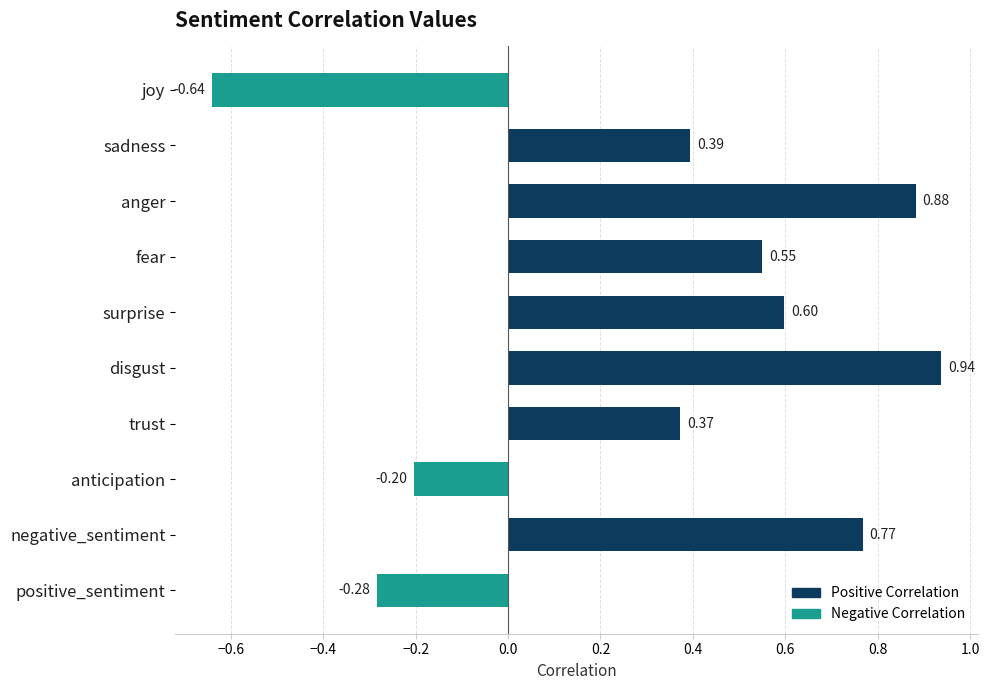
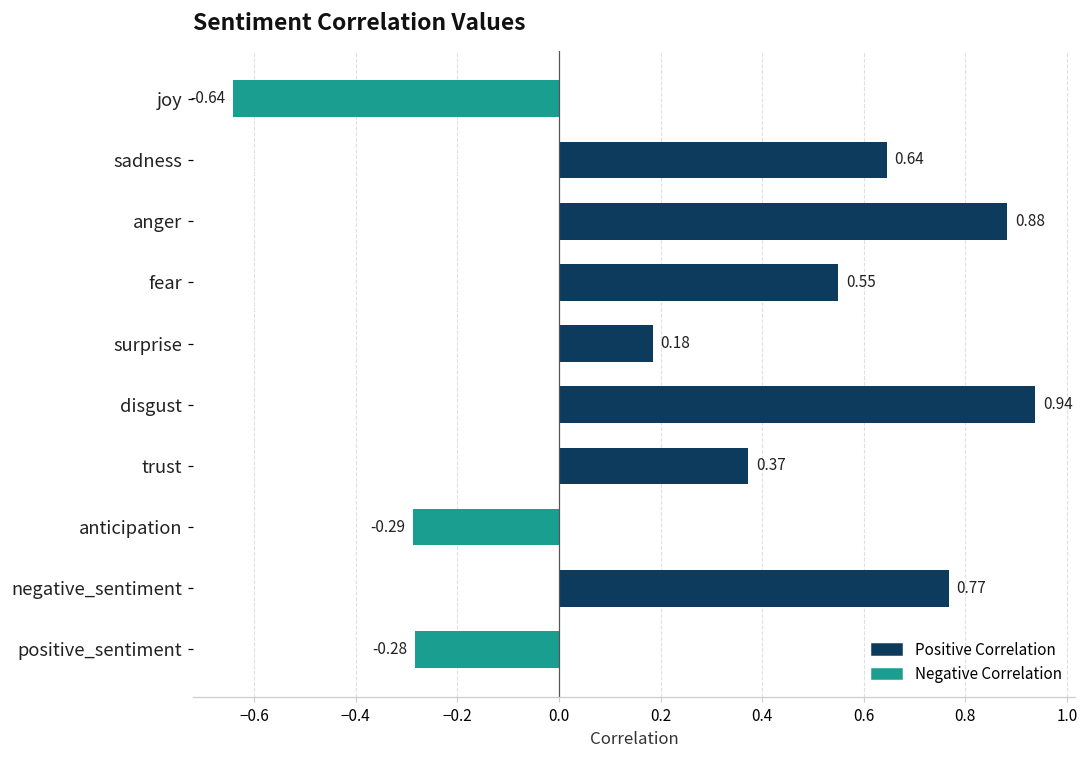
sadness: 0.39 -> 0.64
surprise: 0.60 -> 0.18
anticipation: -0.20 -> -0.29
